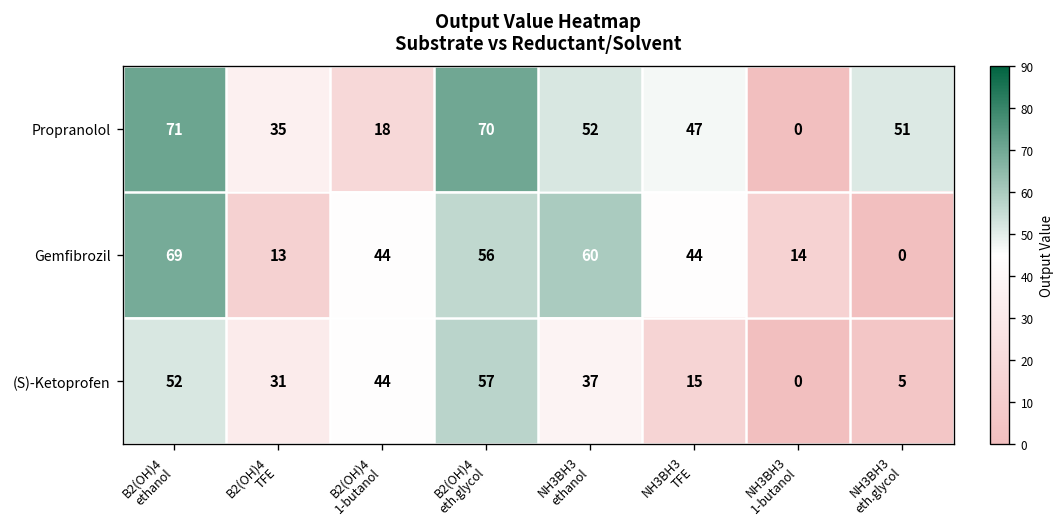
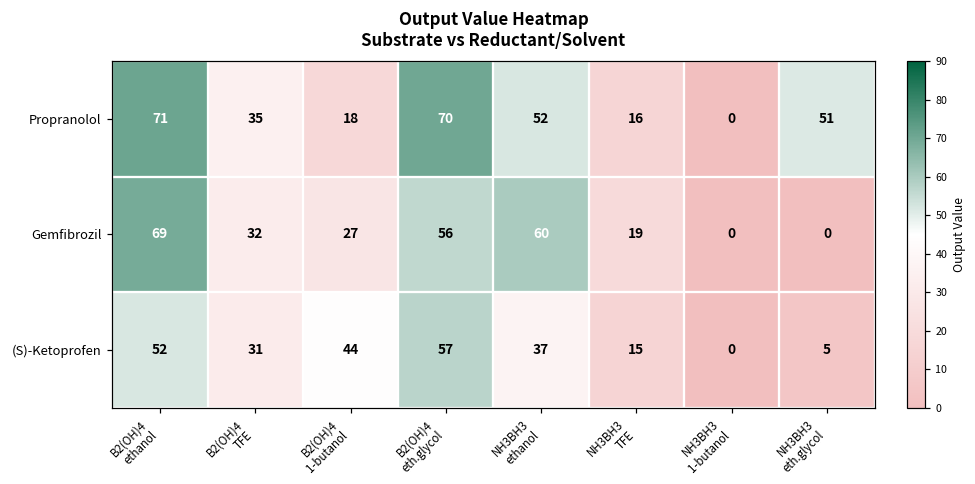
Propranolol, NH3BH3 TFE: 47 -> 16
Gemfibrozil, B2(OH)4 TFE: 13 -> 32
Gemfibrozil, B2(OH)4 1-butanol: 44 -> 27
Gemfibrozil, NH3BH3 TFE: 44 -> 19
Gemfibrozil, NH3BH3 1-butanol: 14 -> 0
